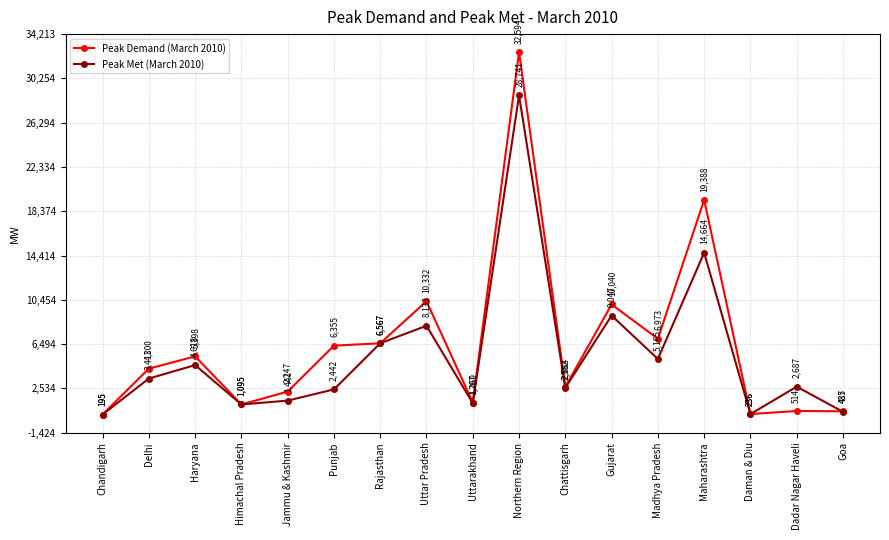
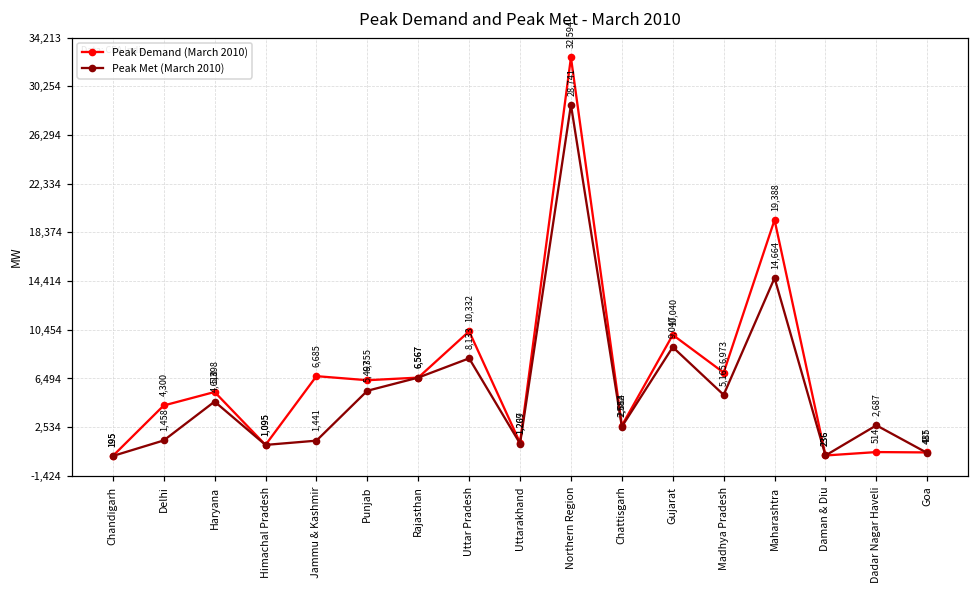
Peak Met (March 2010), Delhi: 3,411 -> 1,458
Peak Demand (March 2010), Jammu & Kashmir: 2,247 -> 6,685
Peak Met (March 2010), Punjab: 2,442 -> 5,497
